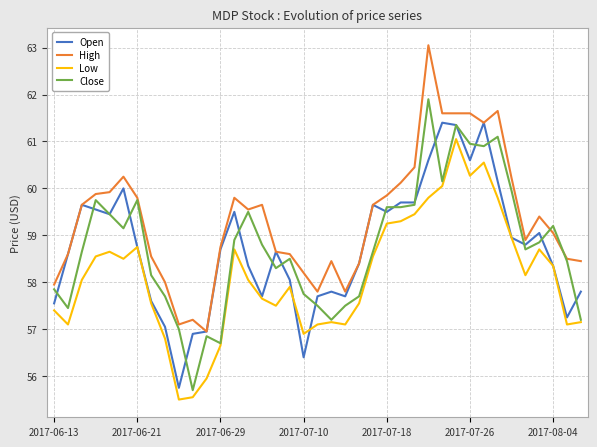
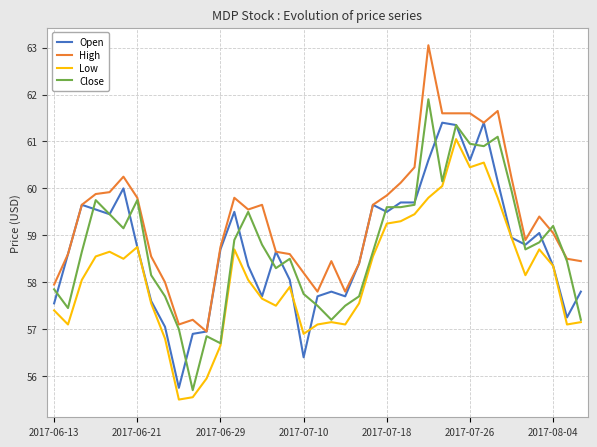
Low, 2017-07-26: 60.3 -> 60.5
